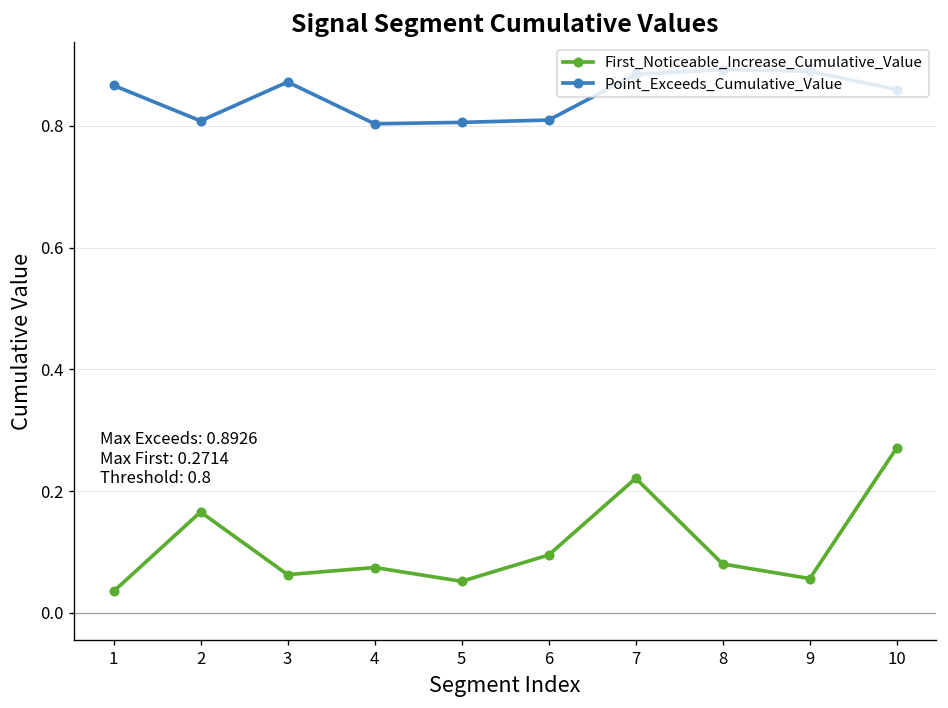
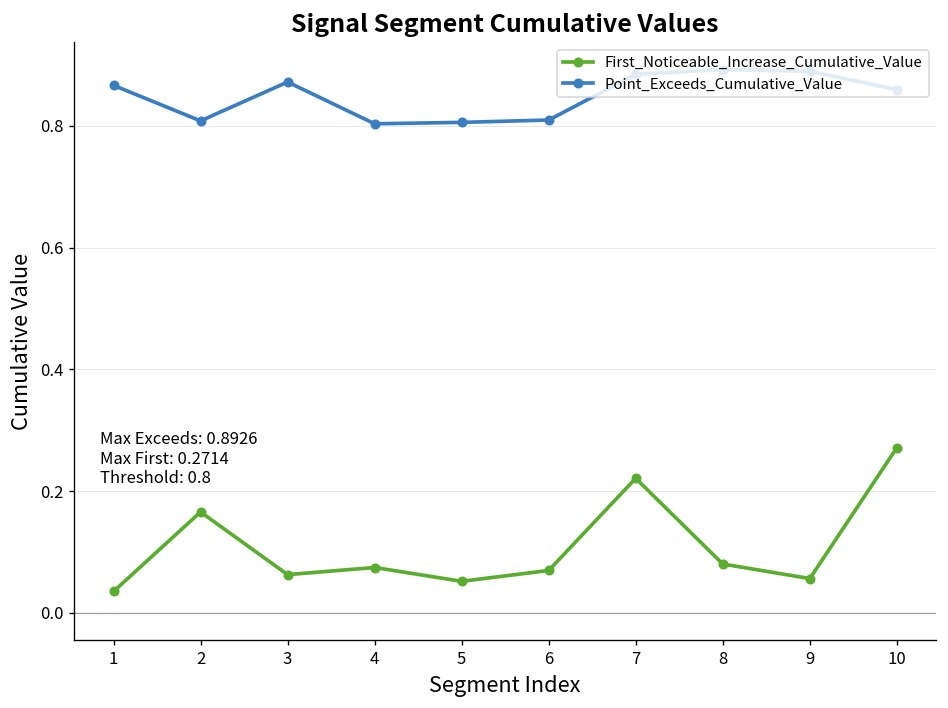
First_Noticeable_Increase_Cumulative_Value, 6: 0.10 -> 0.07
